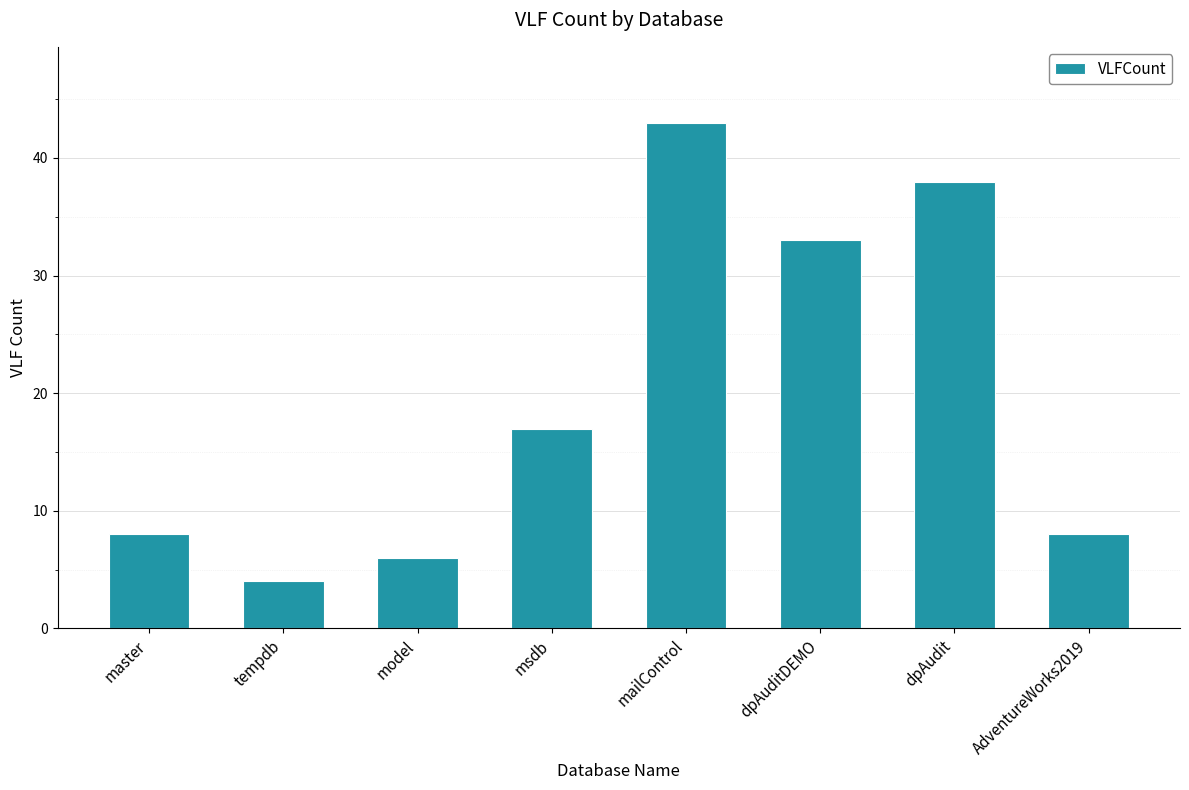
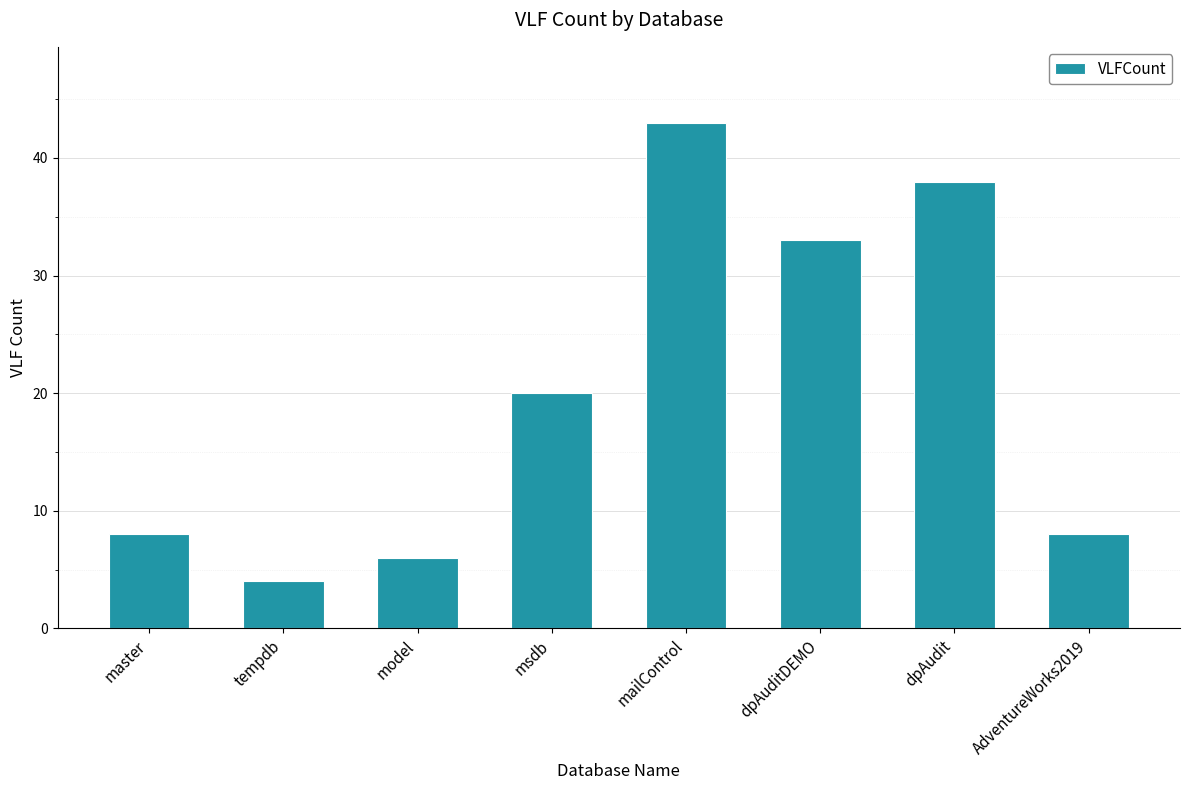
msdb: 17 -> 20
